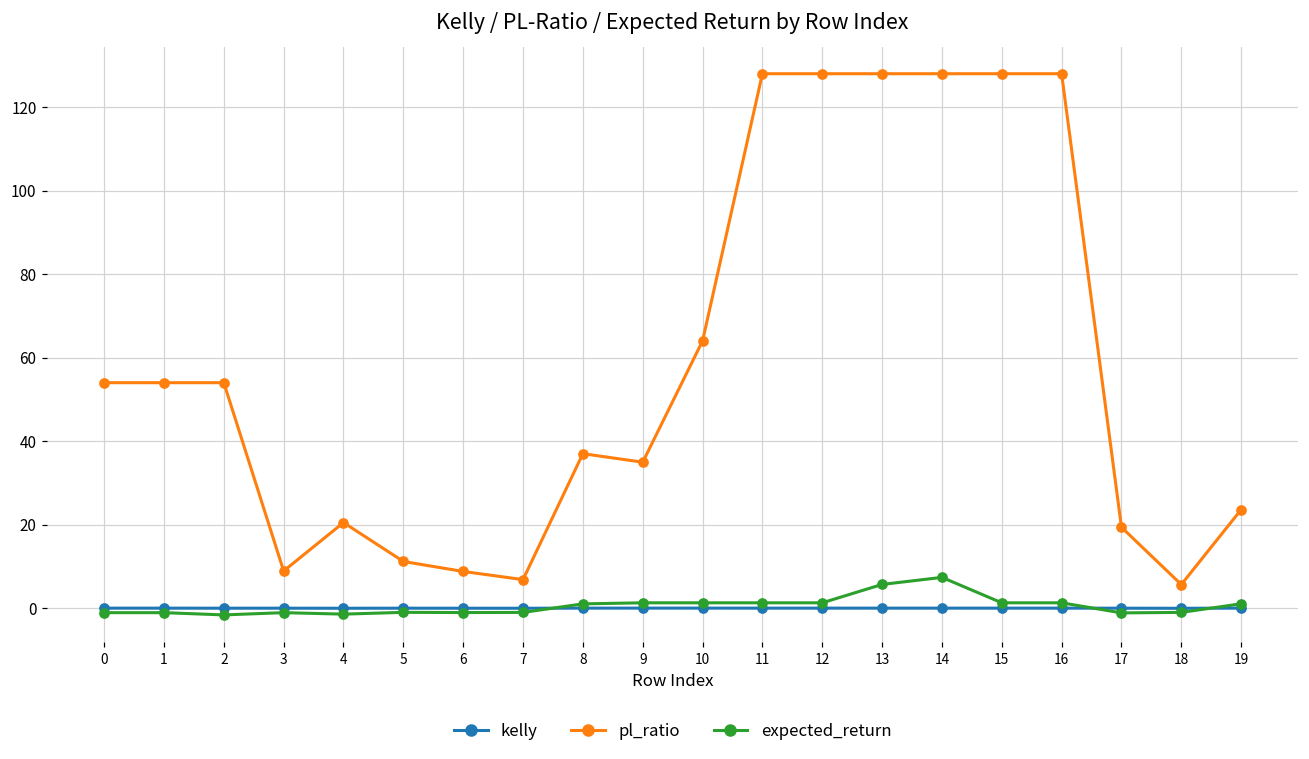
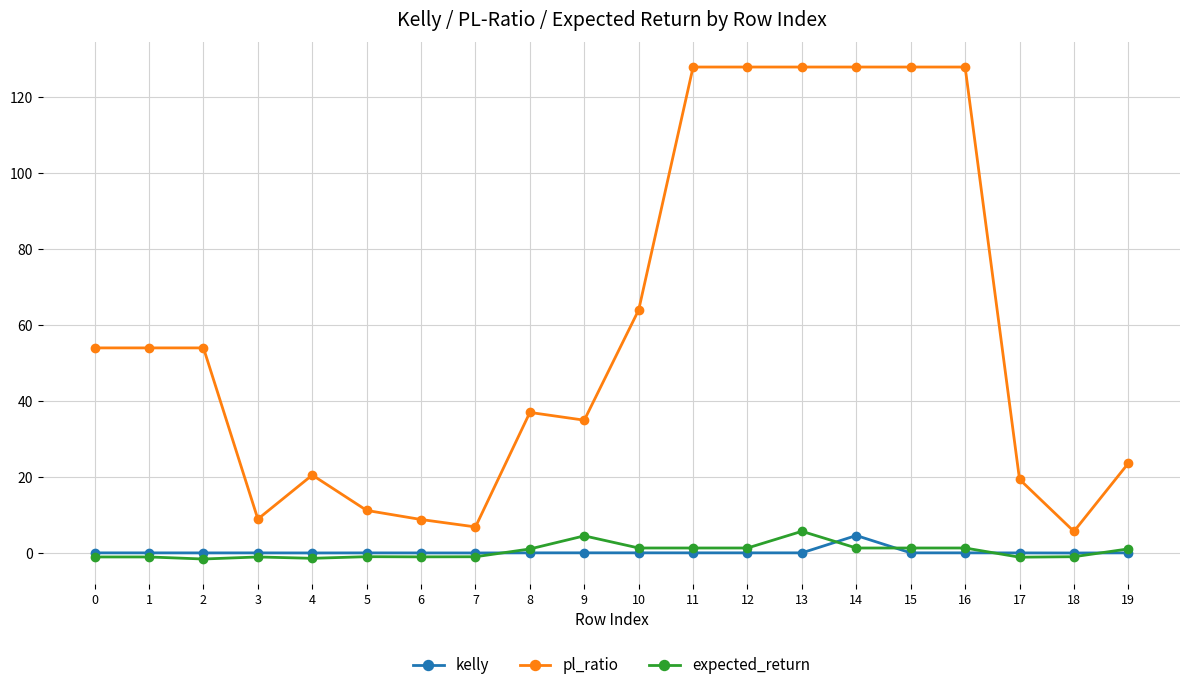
expected_return, 9: 1 -> 4
kelly, 14: 0 -> 5
expected_return, 14: 7 -> 1
